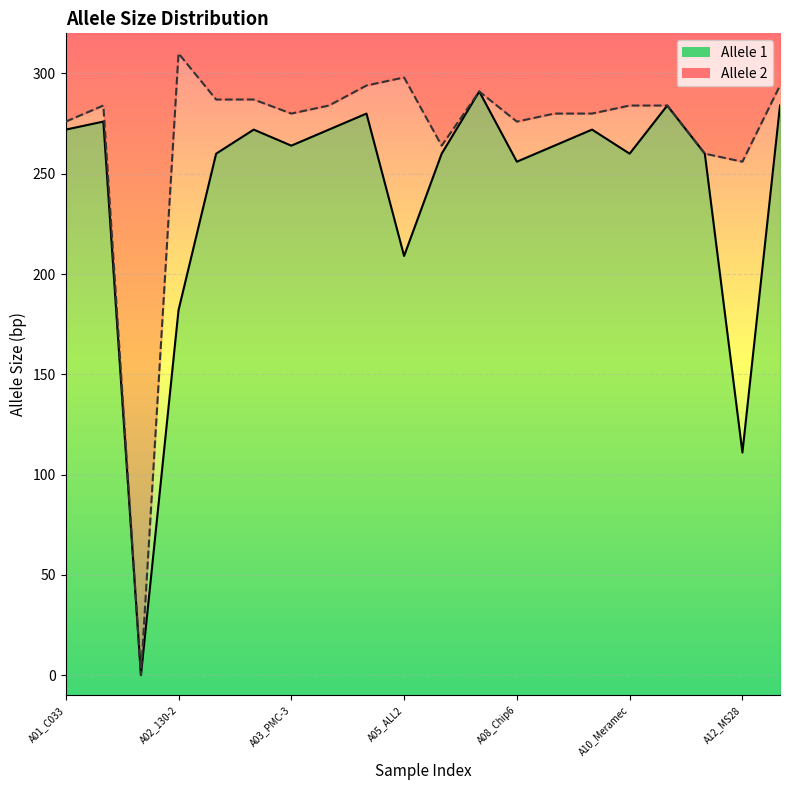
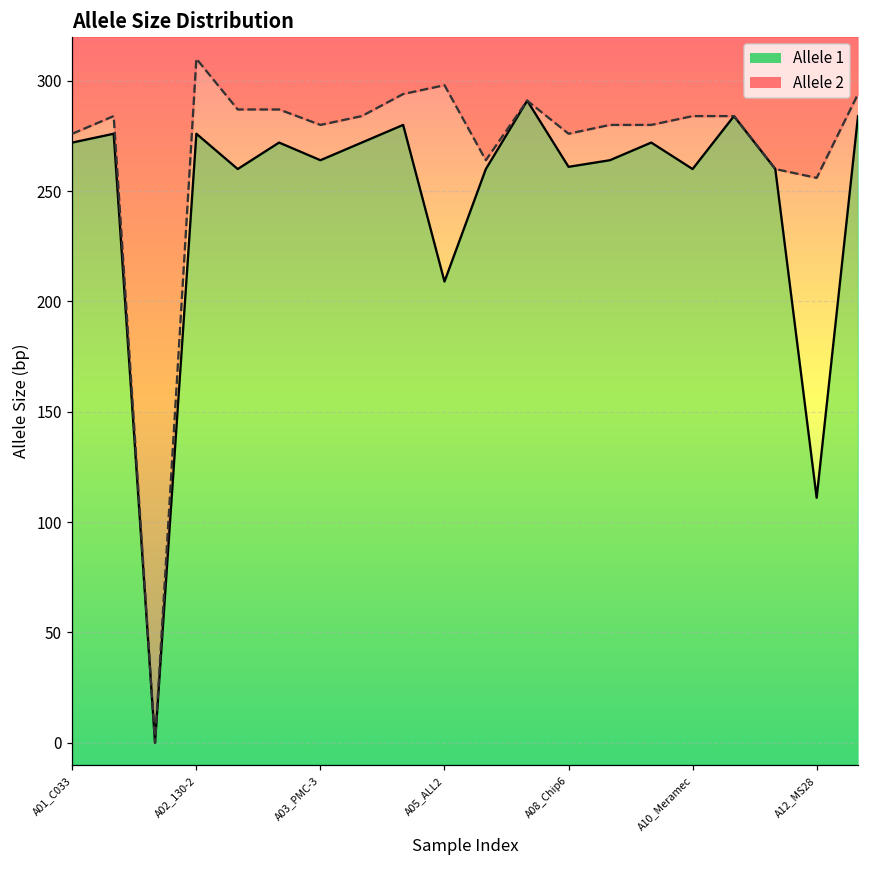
Allele 1, A02_130-2: 182 -> 276
Allele 1, A08_Chip6: 256 -> 261
